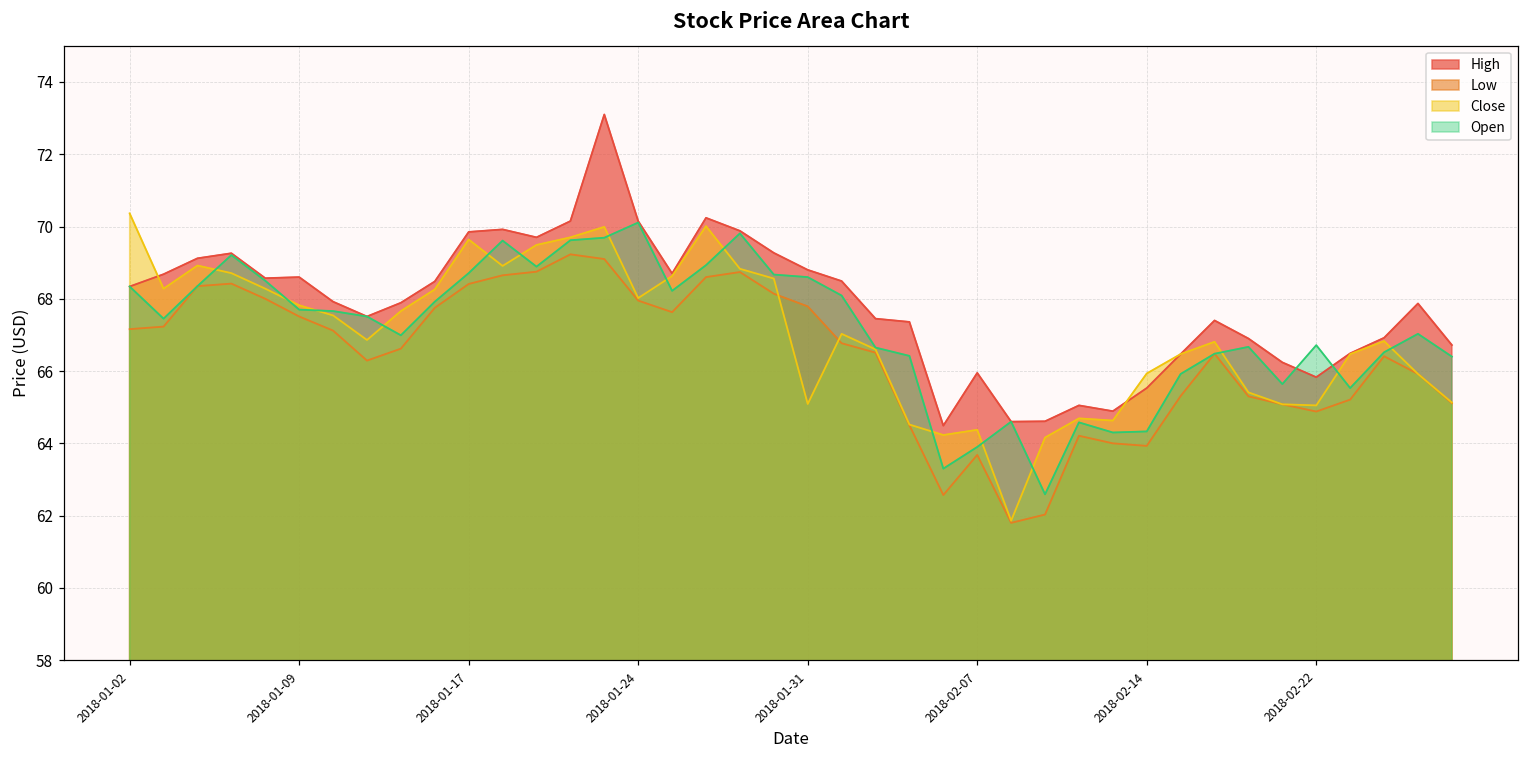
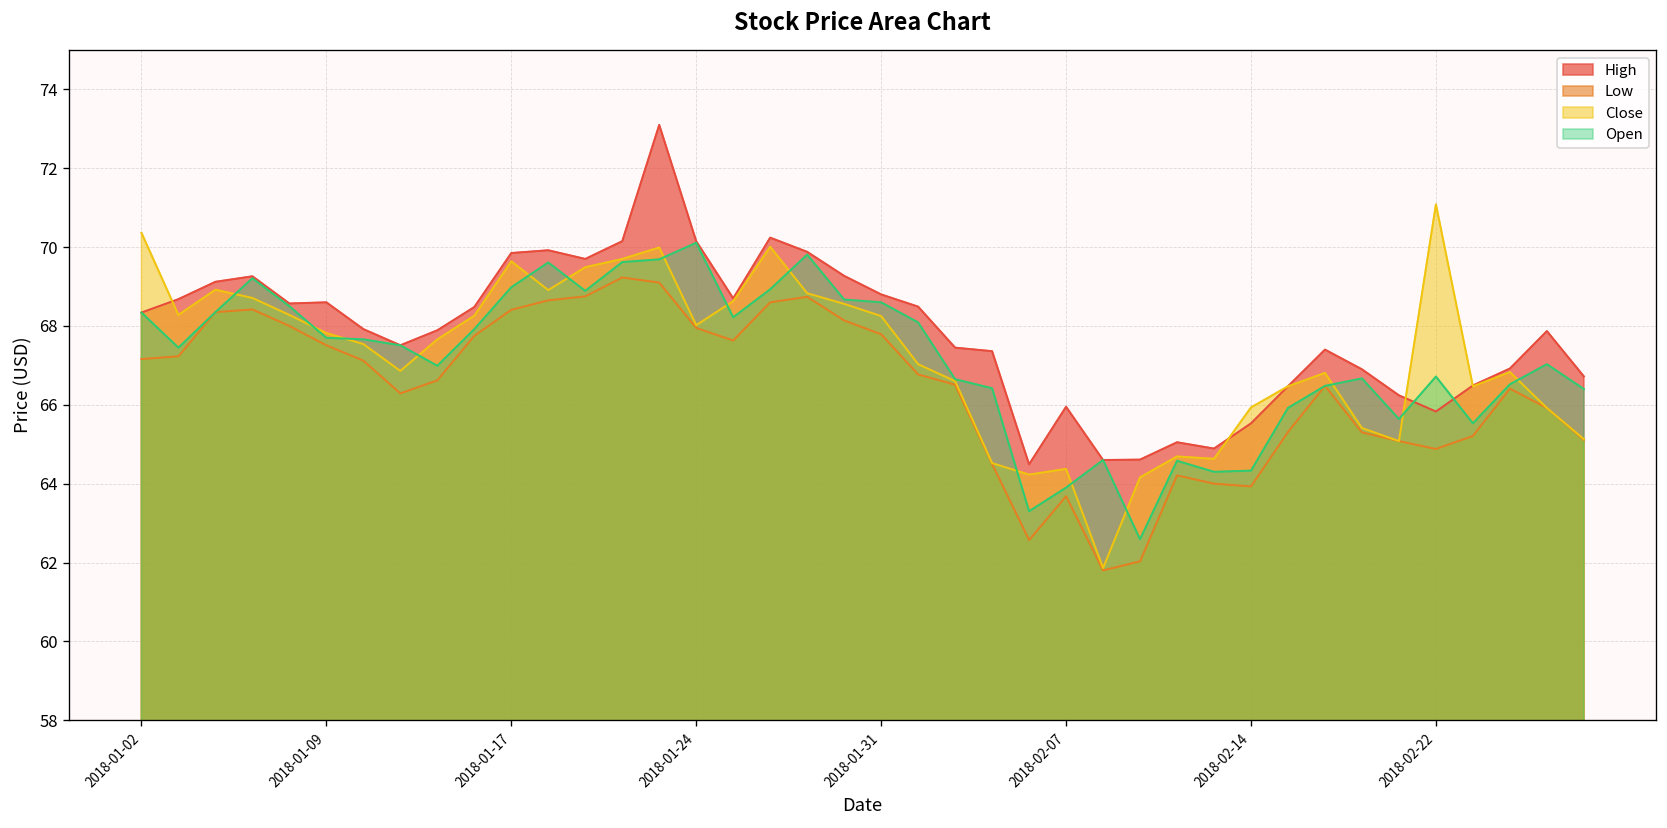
Open, 2018-01-17: 68.7 -> 69.0
Close, 2018-01-31: 65.1 -> 68.3
Close, 2018-02-22: 65.1 -> 71.1
